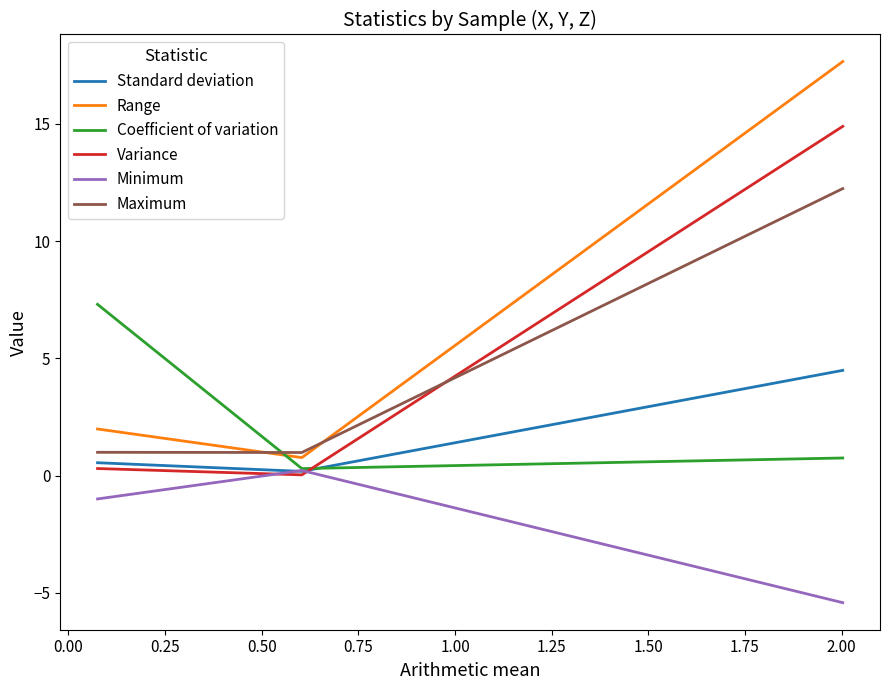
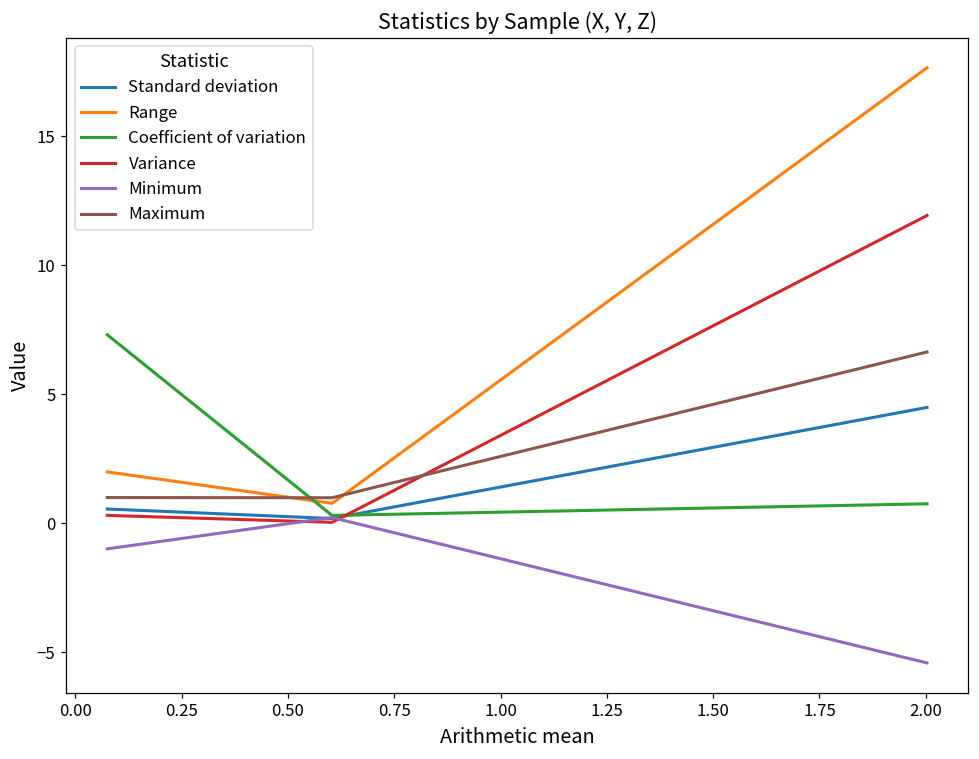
Variance, 2.00: 14.9 -> 11.9
Maximum, 2.00: 12.2 -> 6.6
